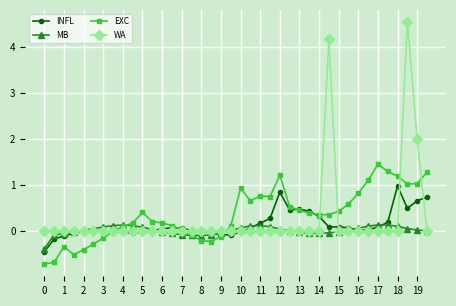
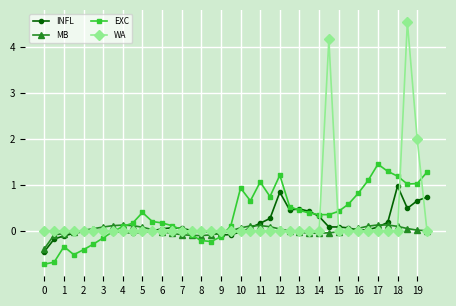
EXC, 11: 0.8 -> 1.1
